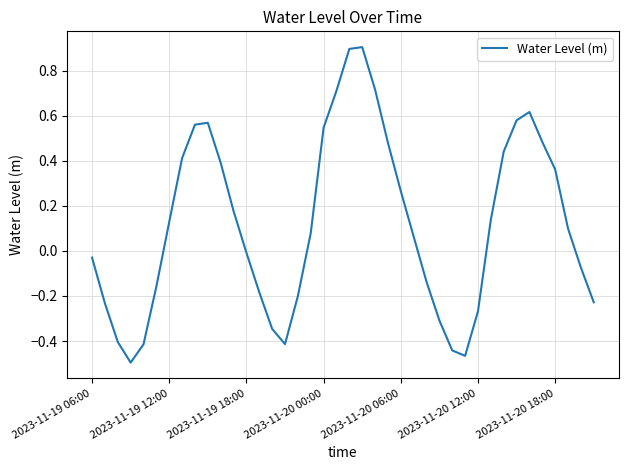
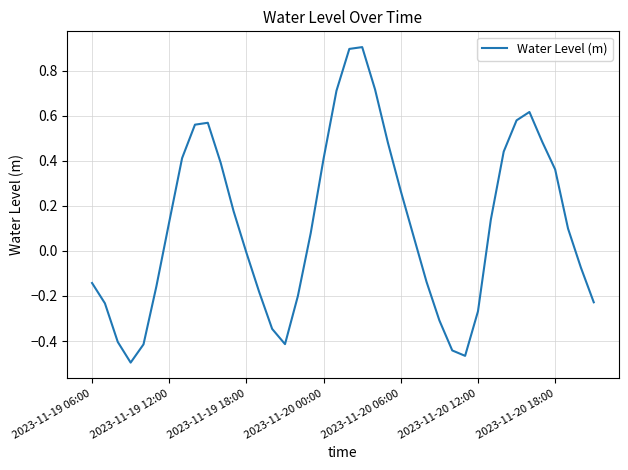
2023-11-19 06:00: -0.03 -> -0.14
2023-11-20 00:00: 0.55 -> 0.41
